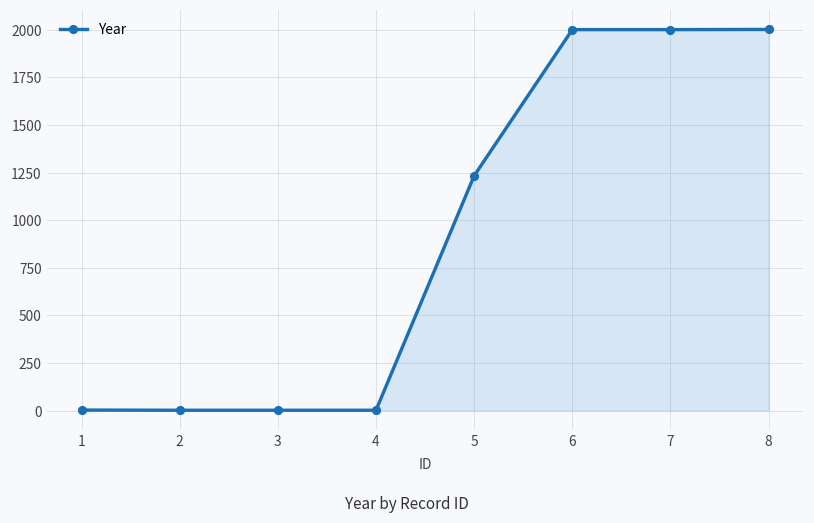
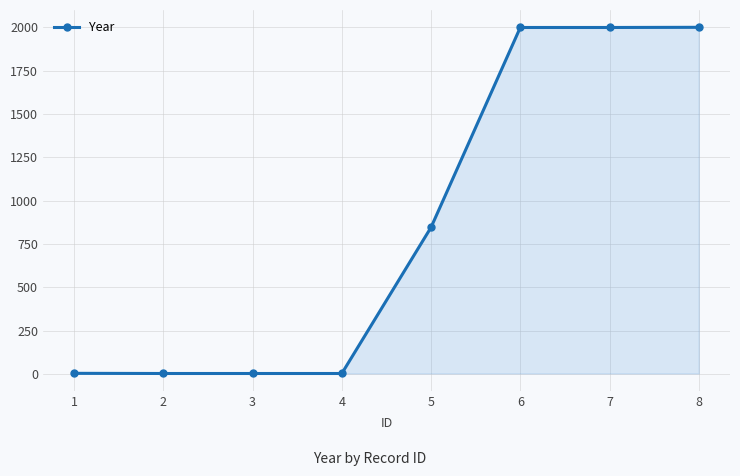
5: 1230 -> 850
